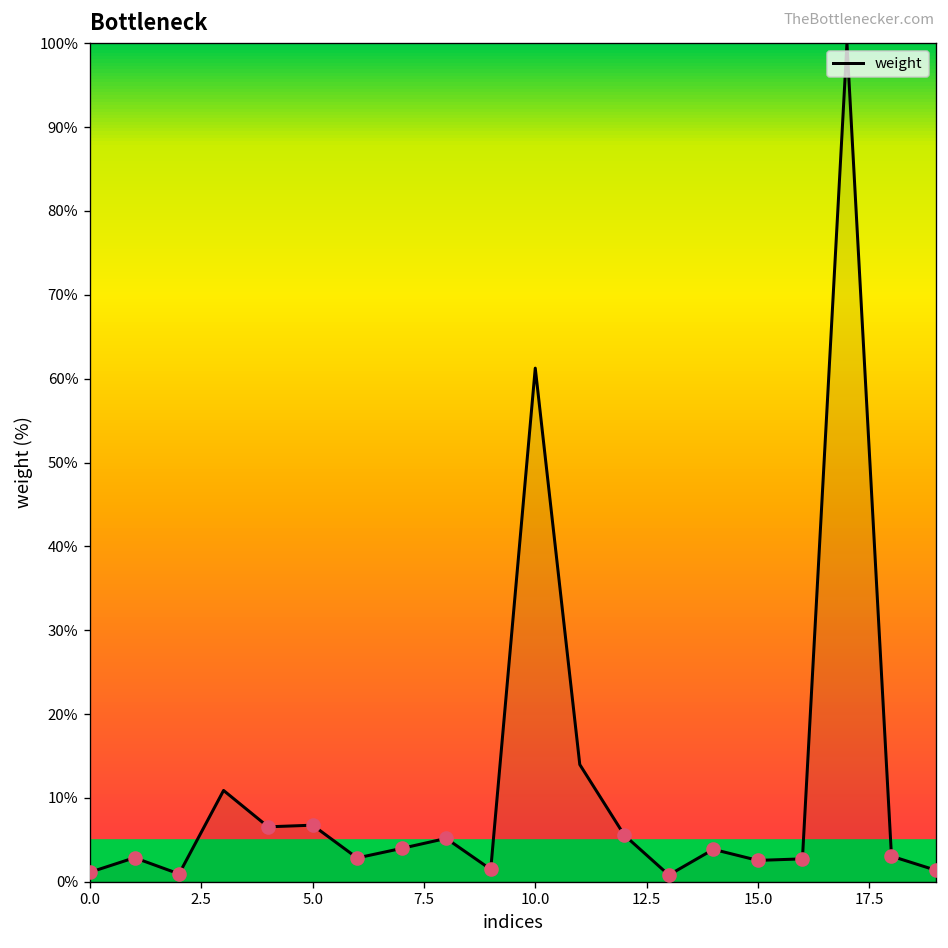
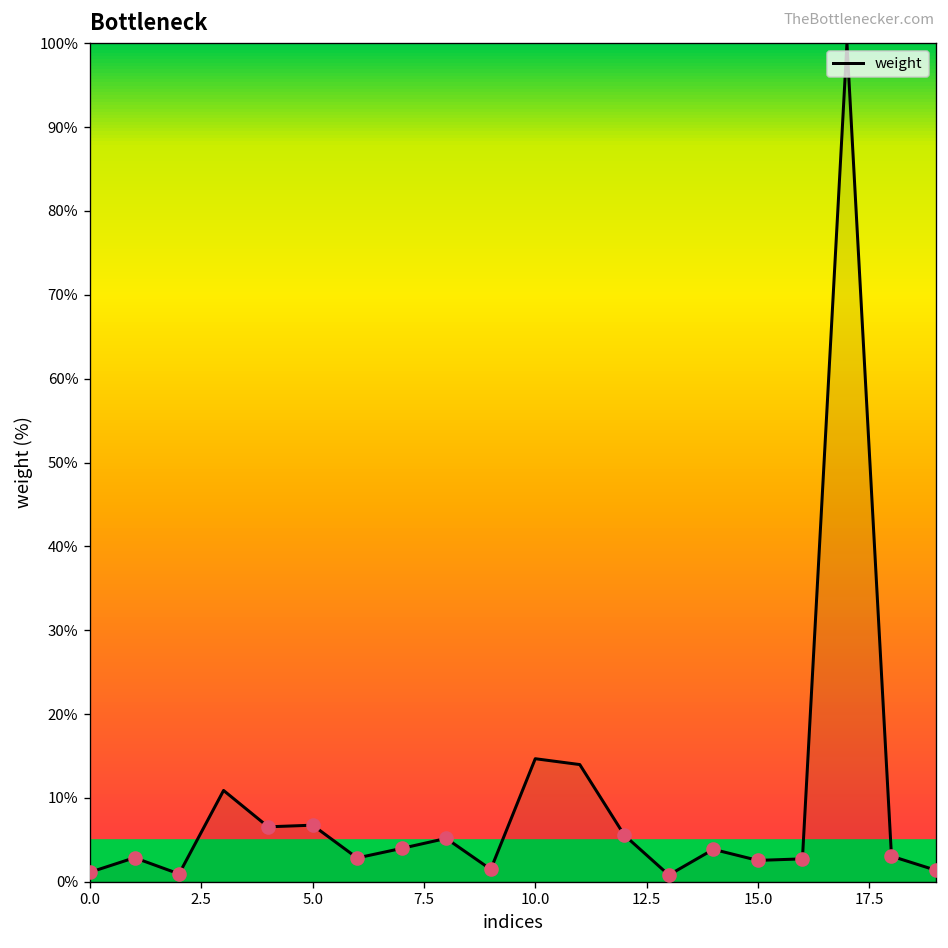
weight, 10.0: 61% -> 15%
